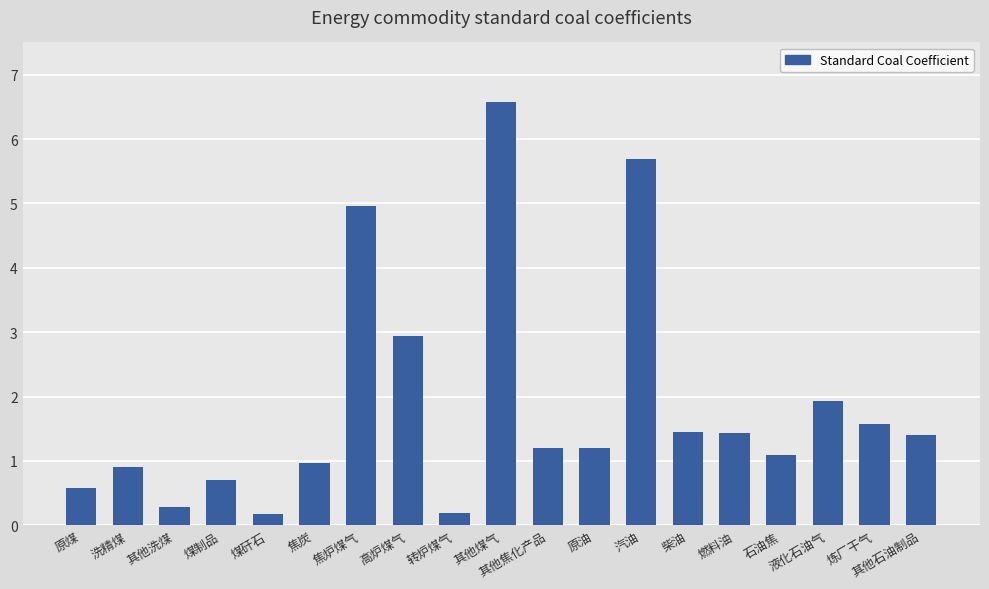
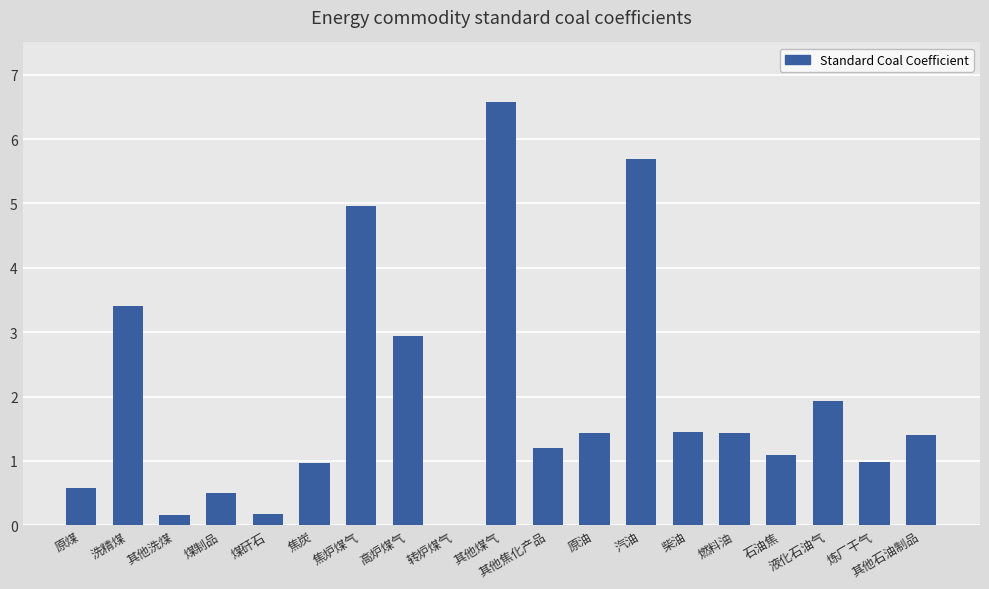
洗精煤: 0.9 -> 3.4
其他洗煤: 0.3 -> 0.2
煤制品: 0.7 -> 0.5
转炉煤气: 0.2 -> 0.0
原油: 1.2 -> 1.4
炼厂干气: 1.6 -> 1.0
